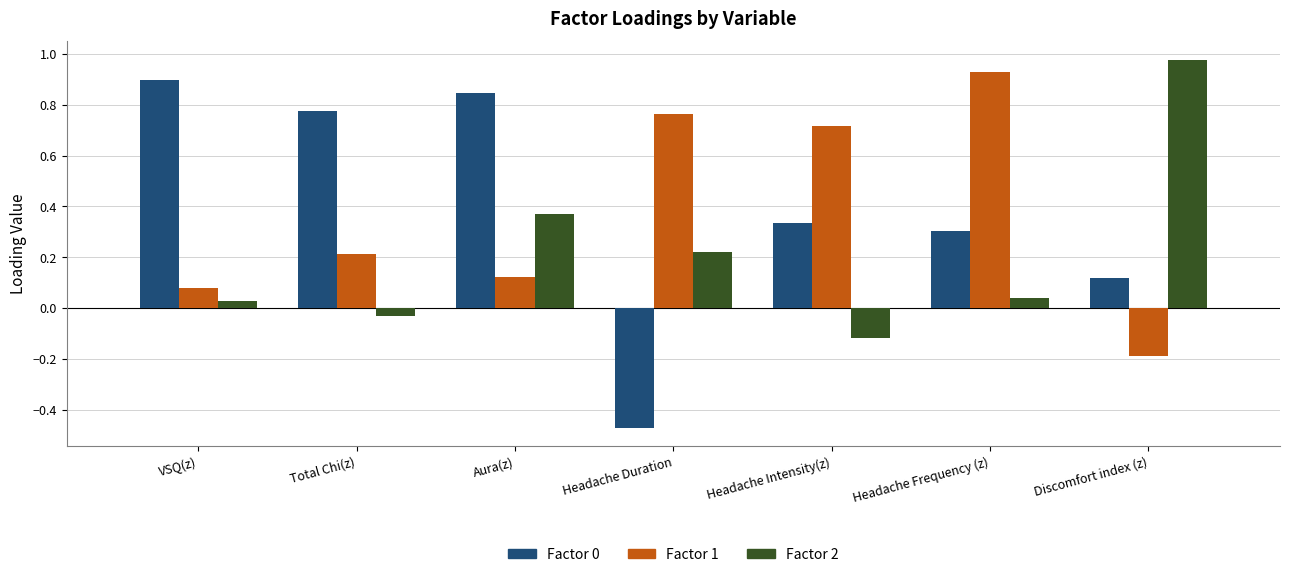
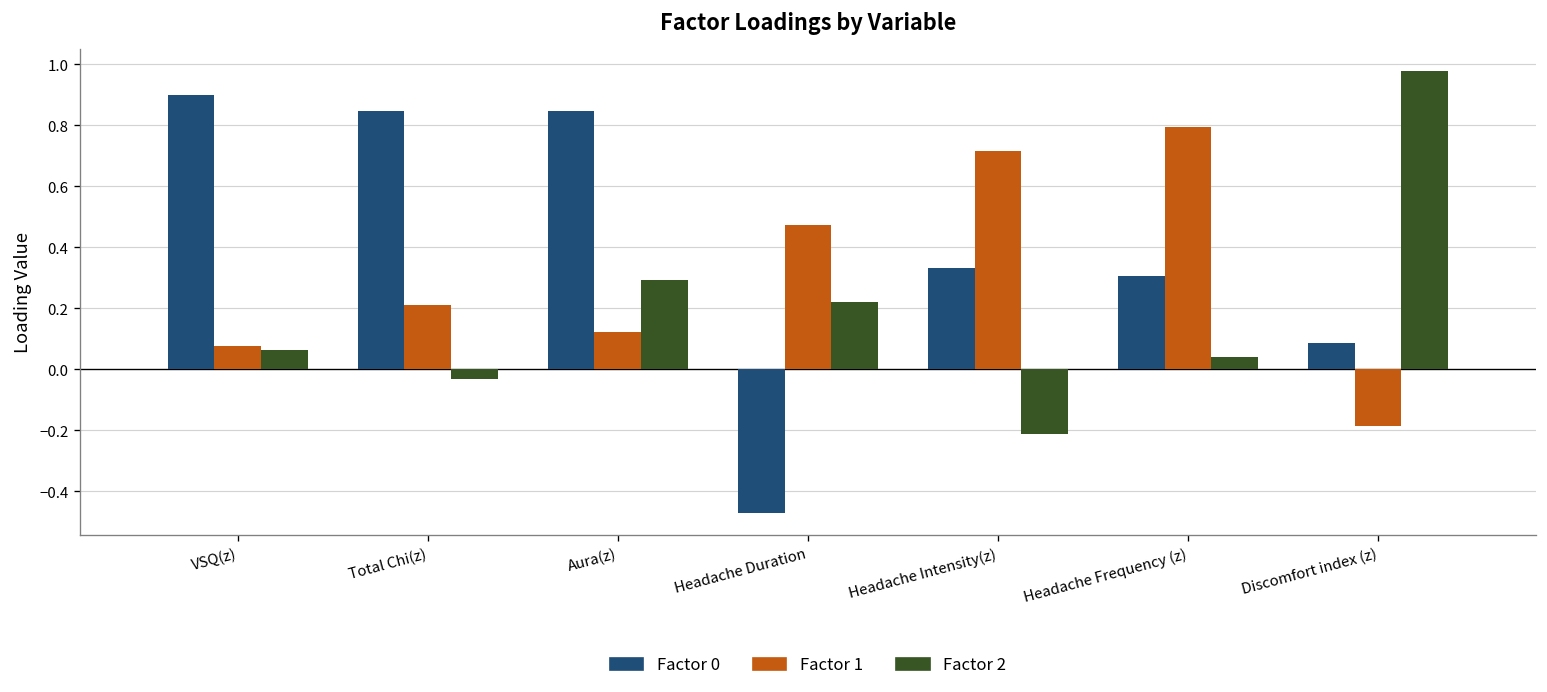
Factor 2, VSQ(z): 0.03 -> 0.06
Factor 0, Total Chi(z): 0.78 -> 0.85
Factor 2, Aura(z): 0.37 -> 0.29
Factor 1, Headache Duration: 0.76 -> 0.47
Factor 2, Headache Intensity(z): -0.12 -> -0.21
Factor 1, Headache Frequency (z): 0.93 -> 0.80
Factor 0, Discomfort index (z): 0.12 -> 0.09
